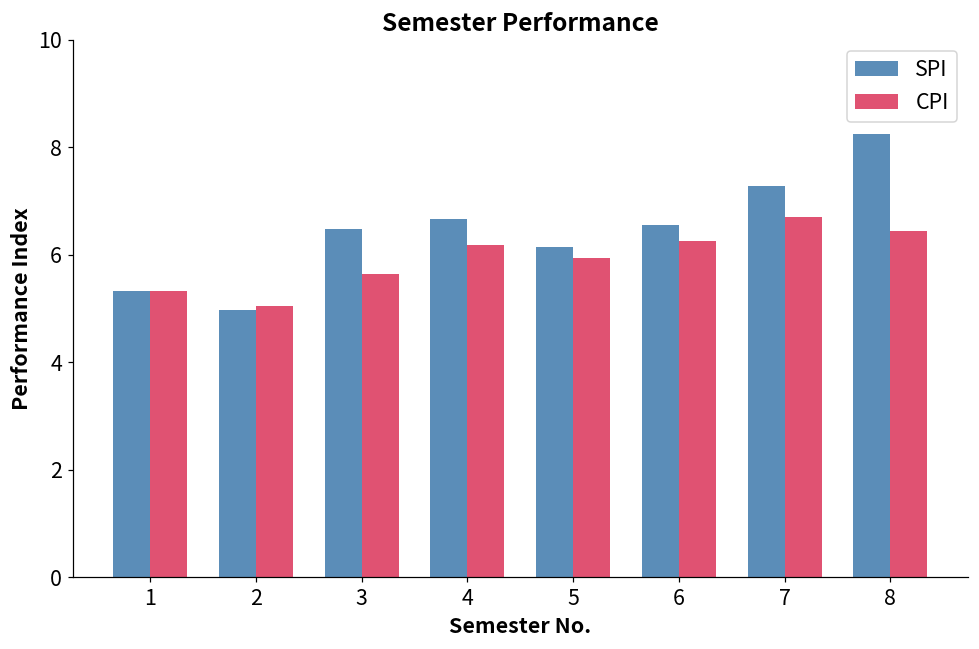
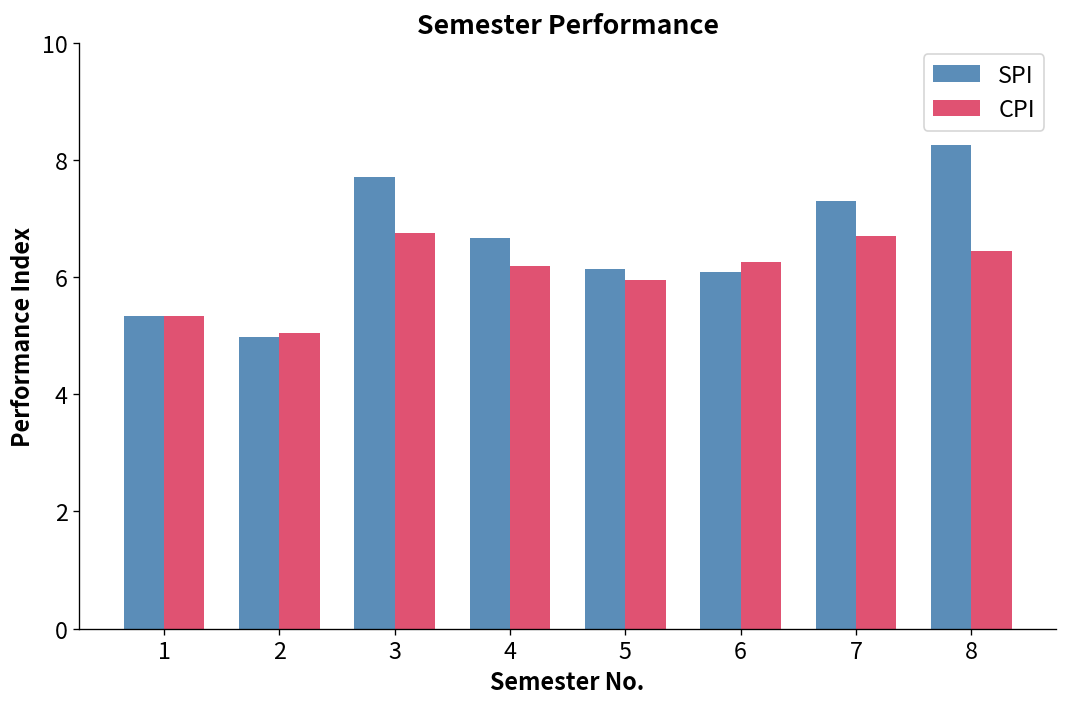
SPI, 3: 6.5 -> 7.7
CPI, 3: 5.7 -> 6.8
SPI, 6: 6.6 -> 6.1
